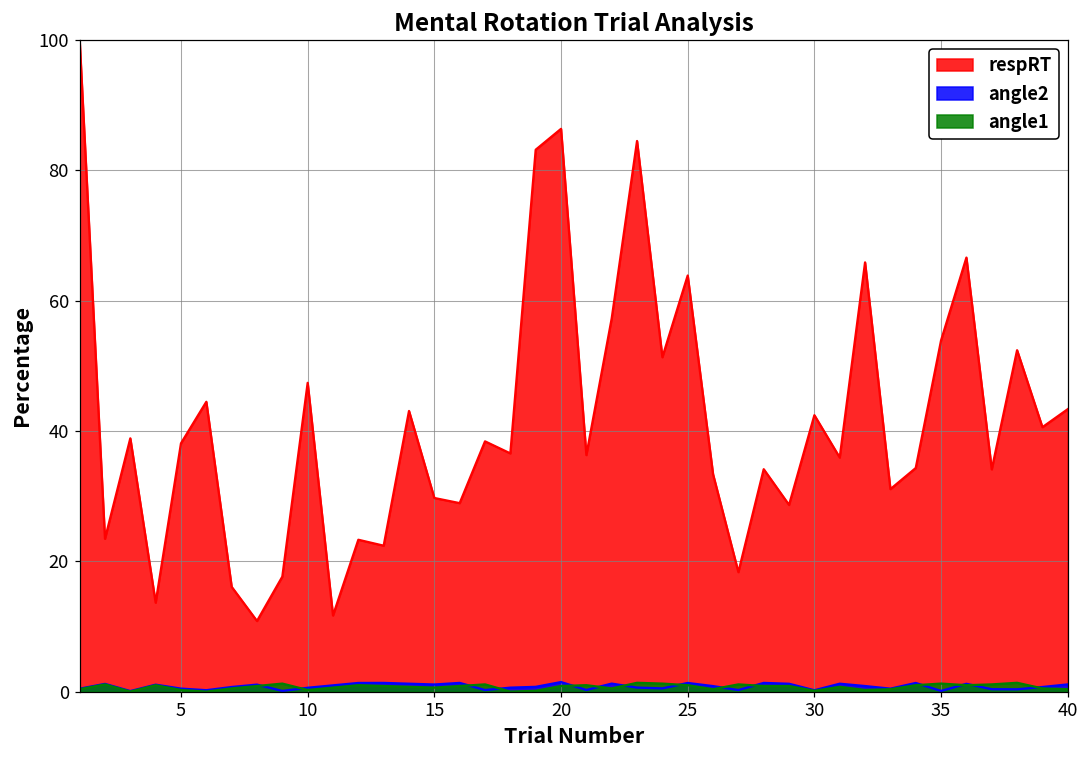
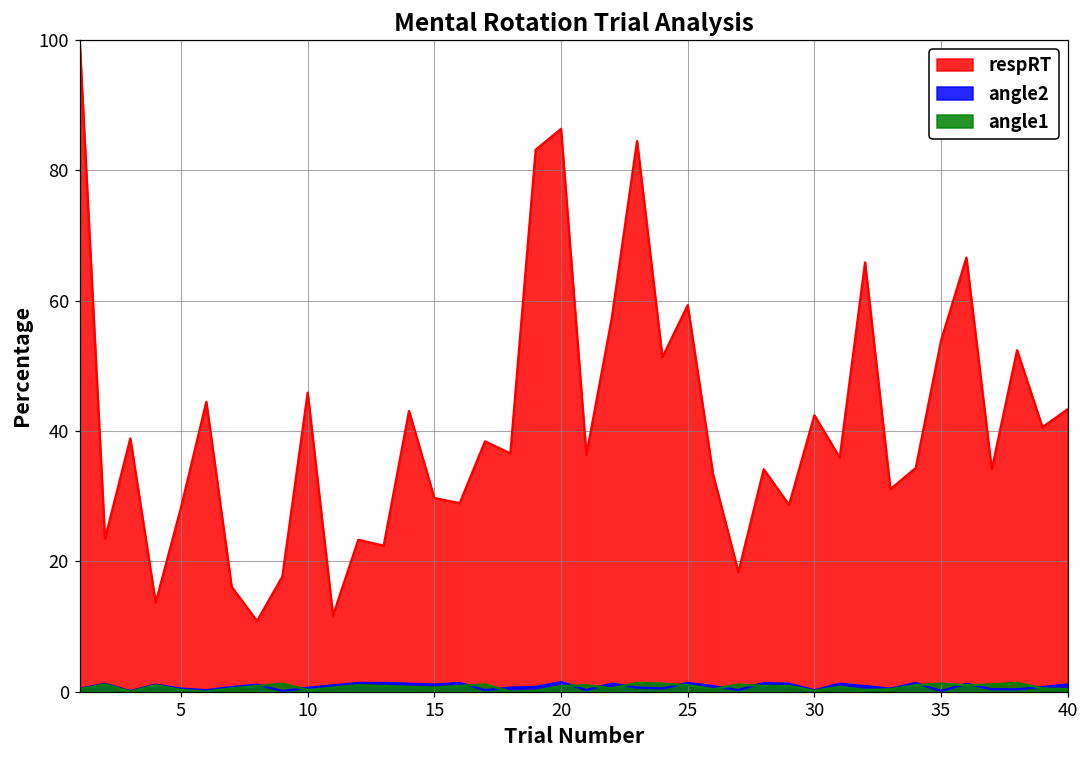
respRT, 5: 38 -> 28
respRT, 10: 47 -> 46
respRT, 25: 64 -> 59
